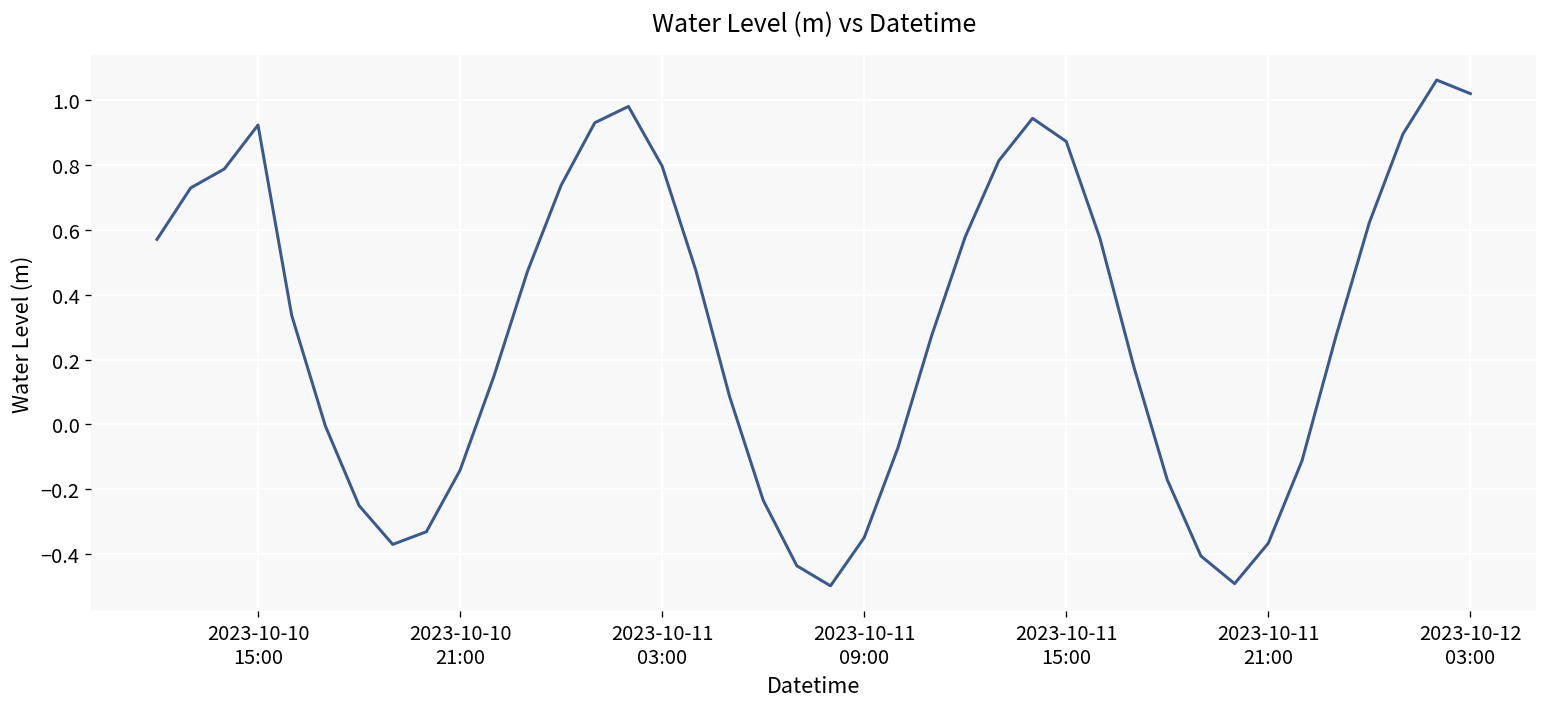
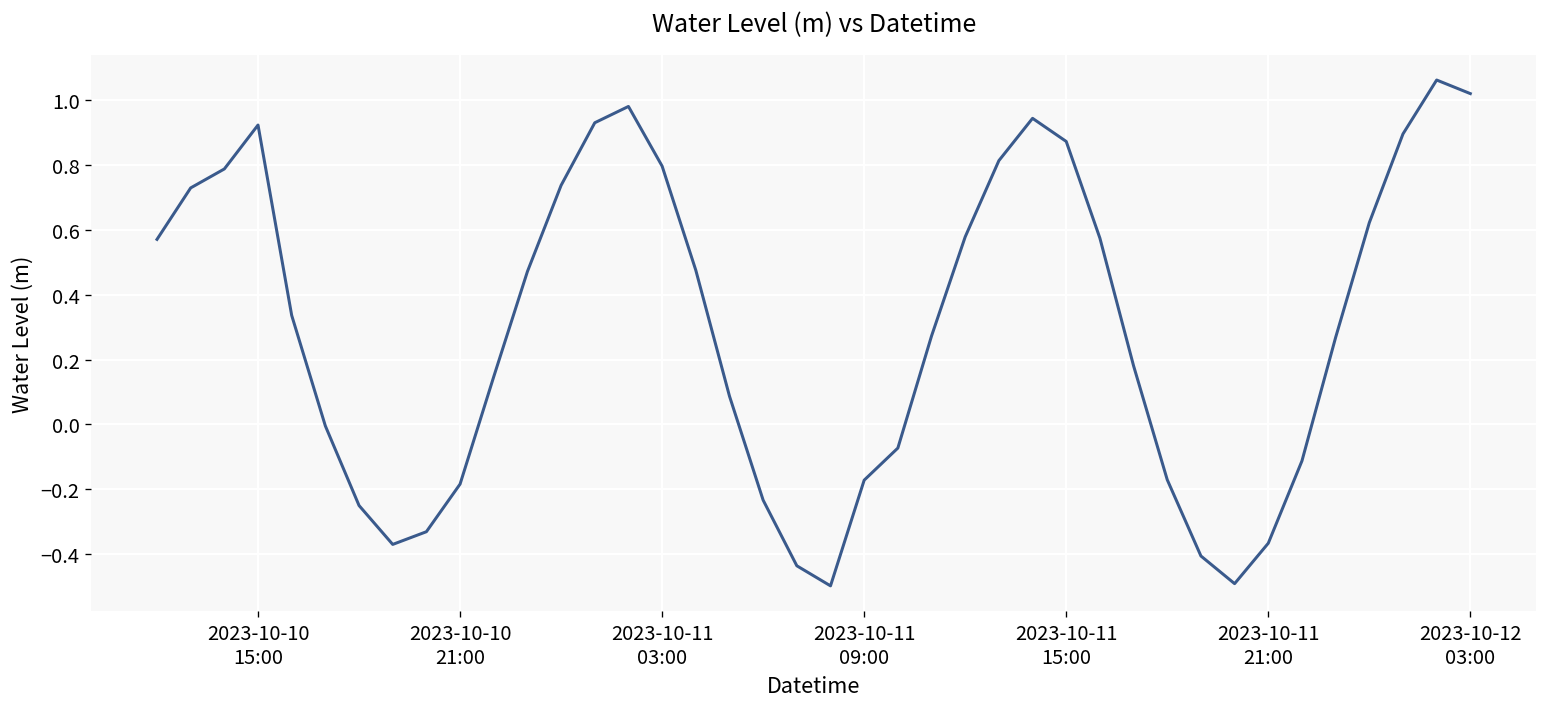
2023-10-10 21:00: -0.14 -> -0.18
2023-10-11 09:00: -0.35 -> -0.17
